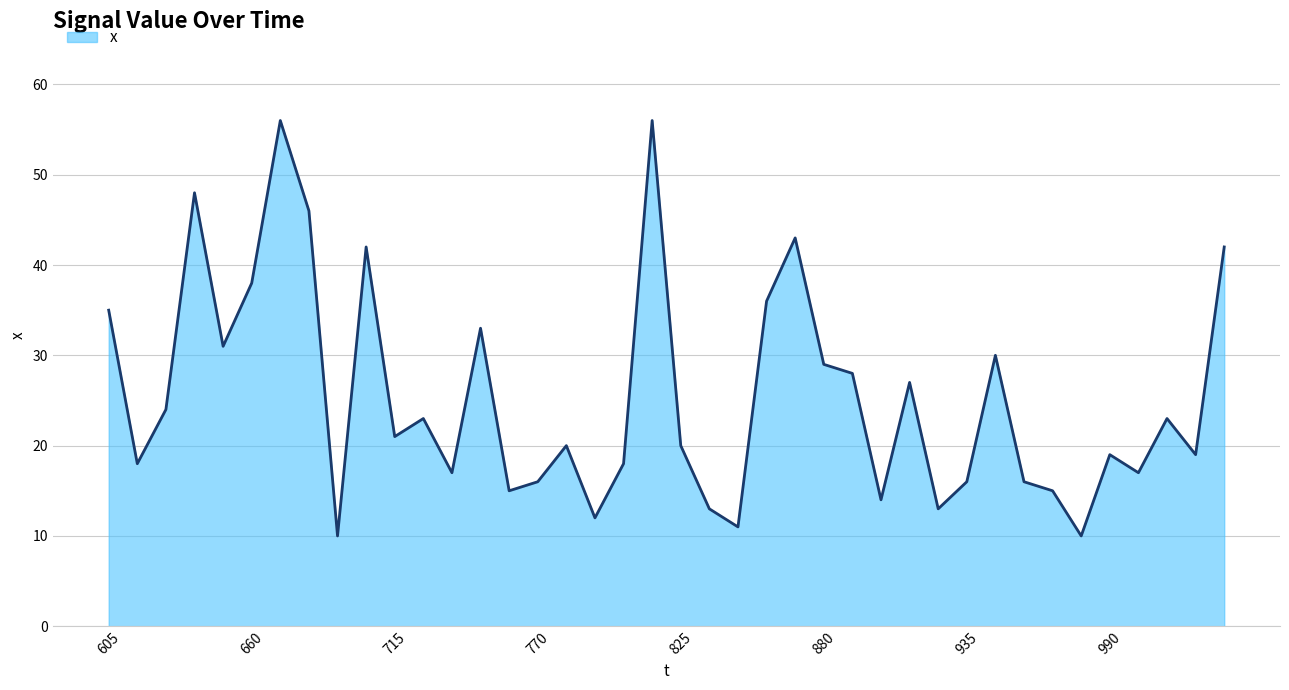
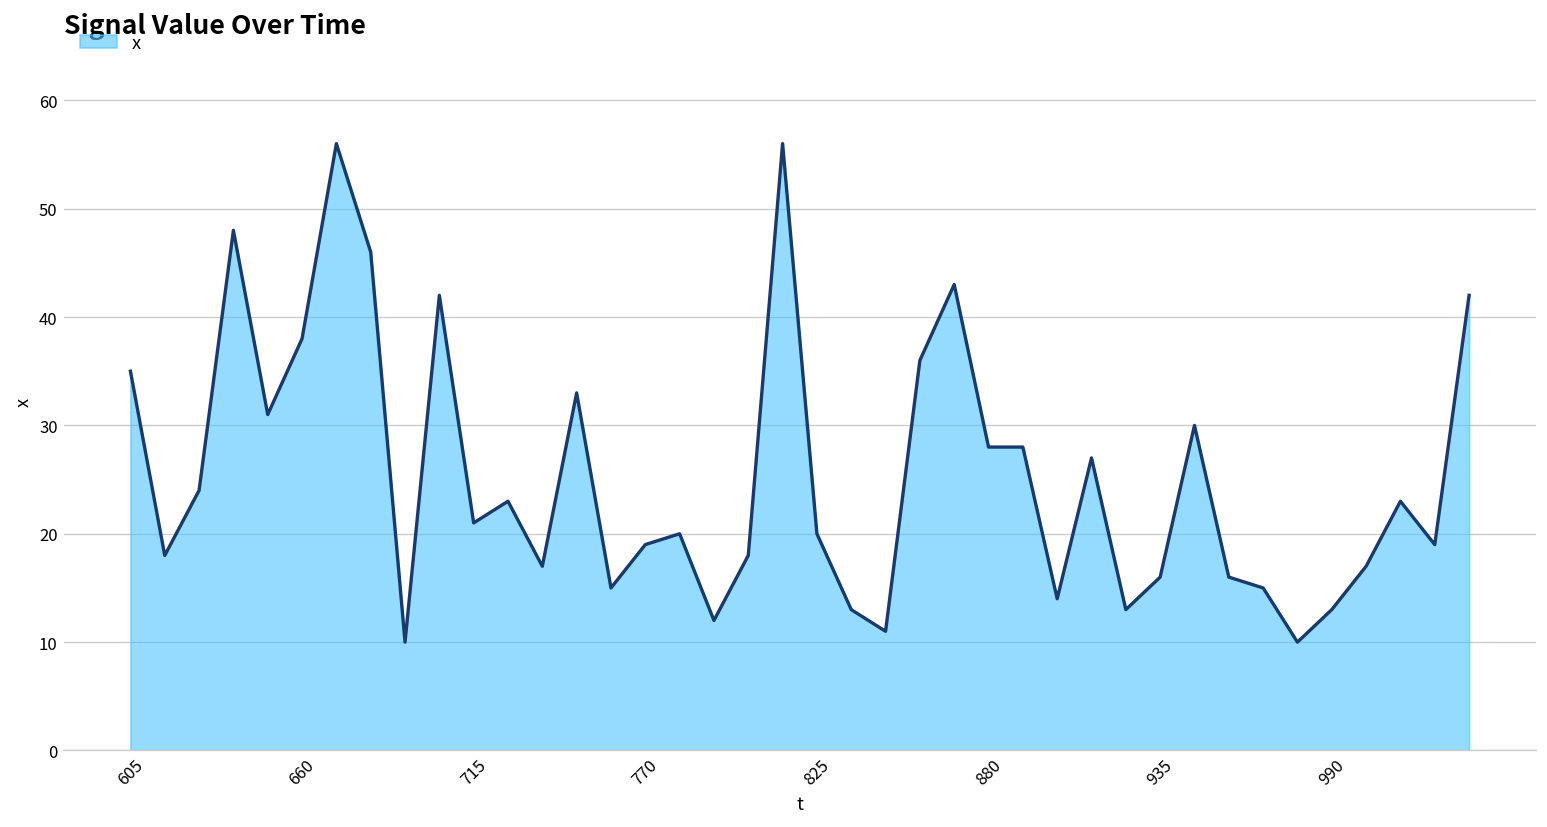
770: 16 -> 19
880: 29 -> 28
990: 19 -> 13
